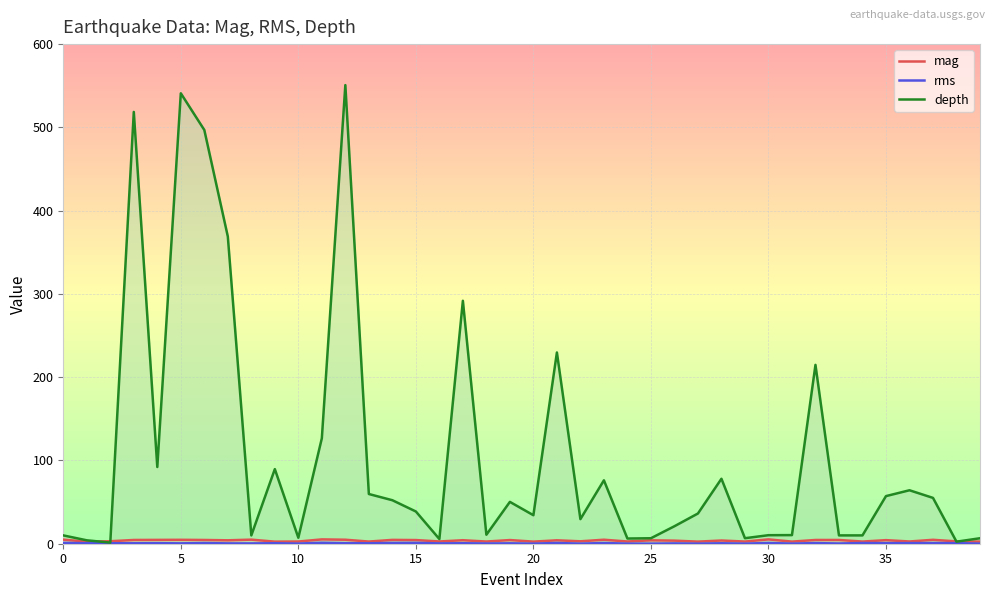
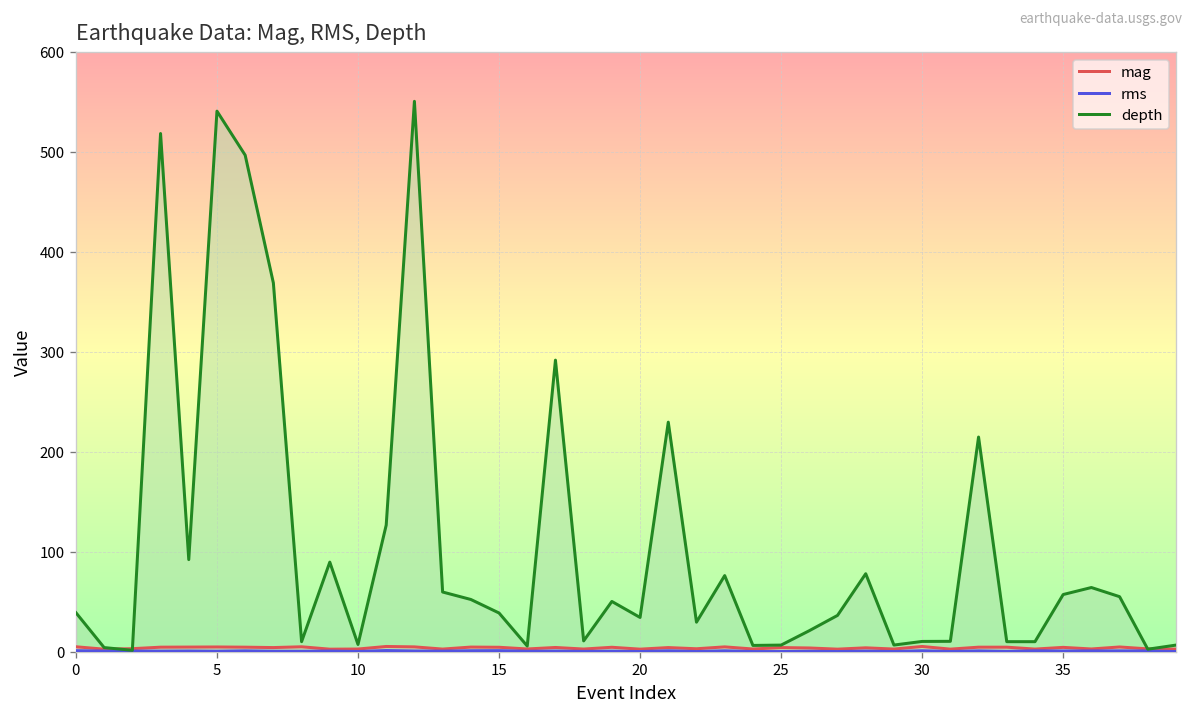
depth, 0: 10 -> 40
